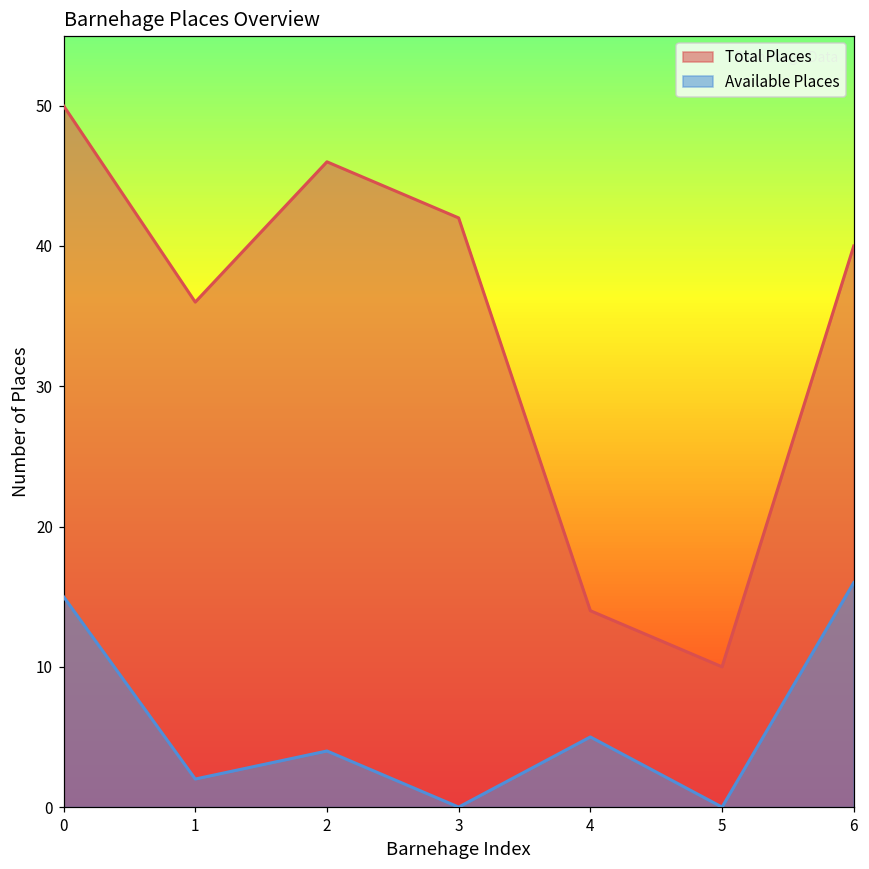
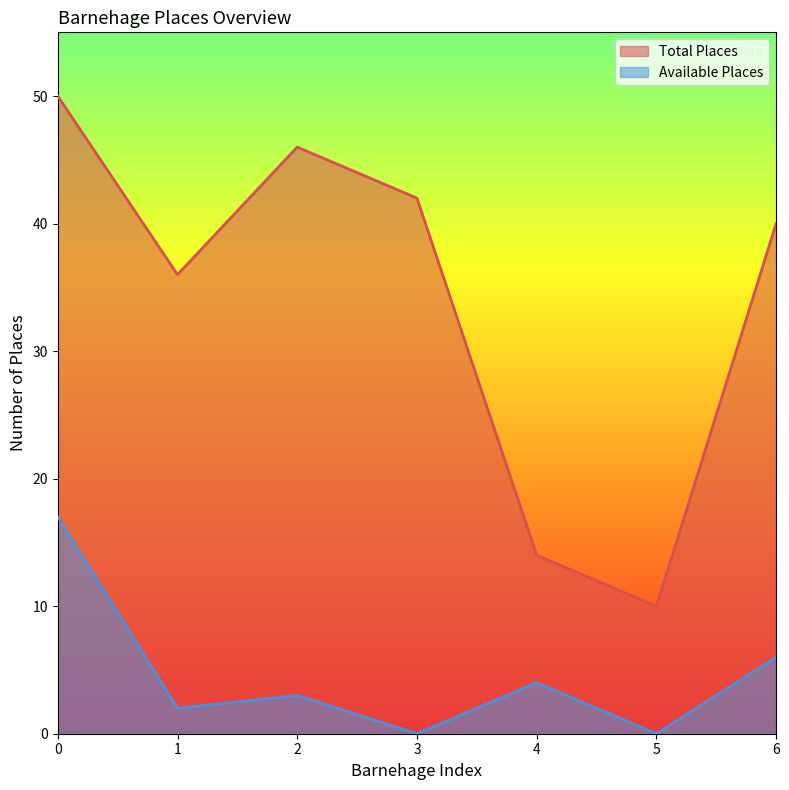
Available Places, 0: 15 -> 17
Available Places, 2: 4 -> 3
Available Places, 4: 5 -> 4
Available Places, 6: 16 -> 6
